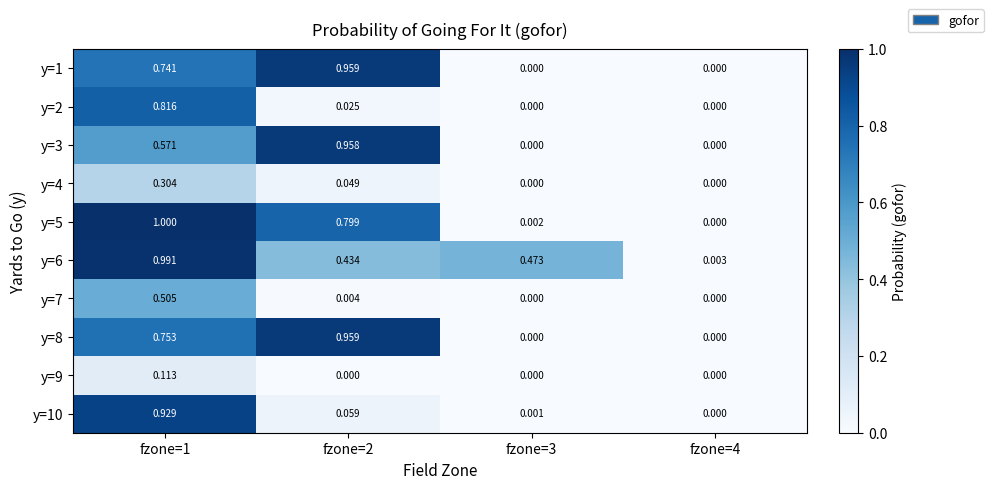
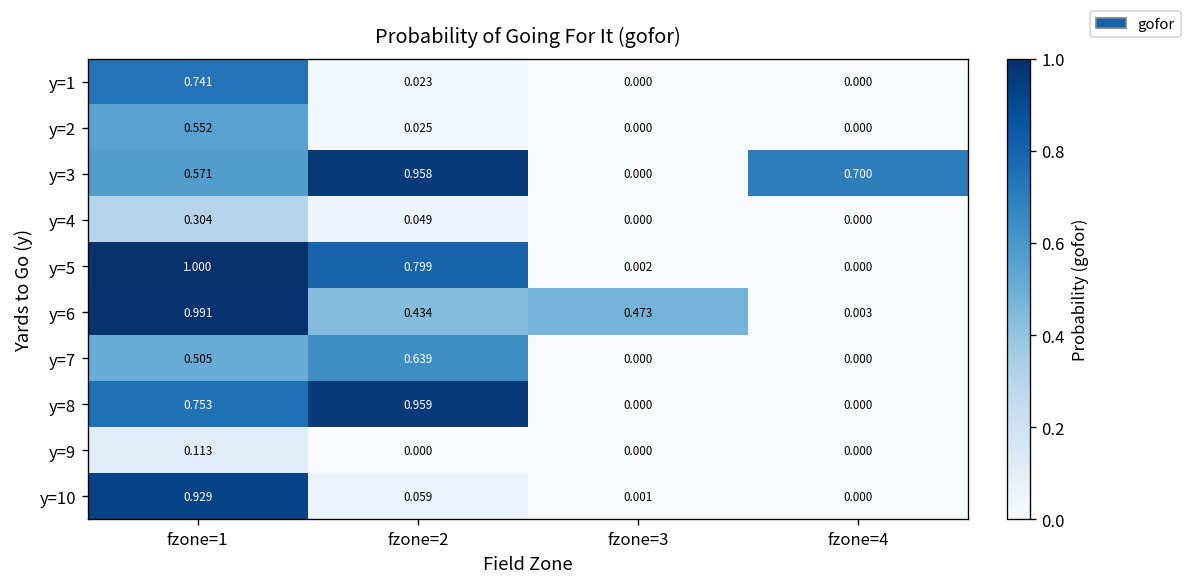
y=1, fzone=2: 0.959 -> 0.023
y=2, fzone=1: 0.816 -> 0.552
y=3, fzone=4: 0.000 -> 0.700
y=7, fzone=2: 0.004 -> 0.639
